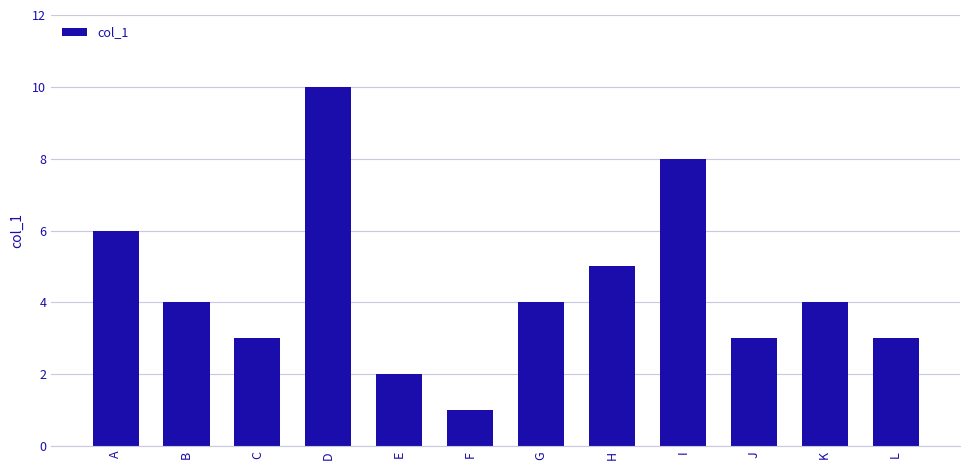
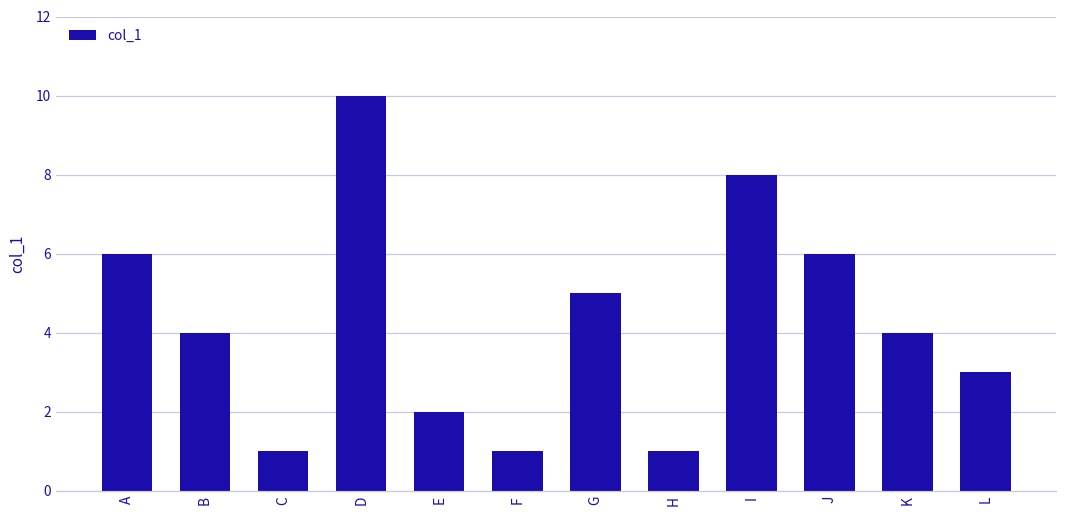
C: 3 -> 1
G: 4 -> 5
H: 5 -> 1
J: 3 -> 6
